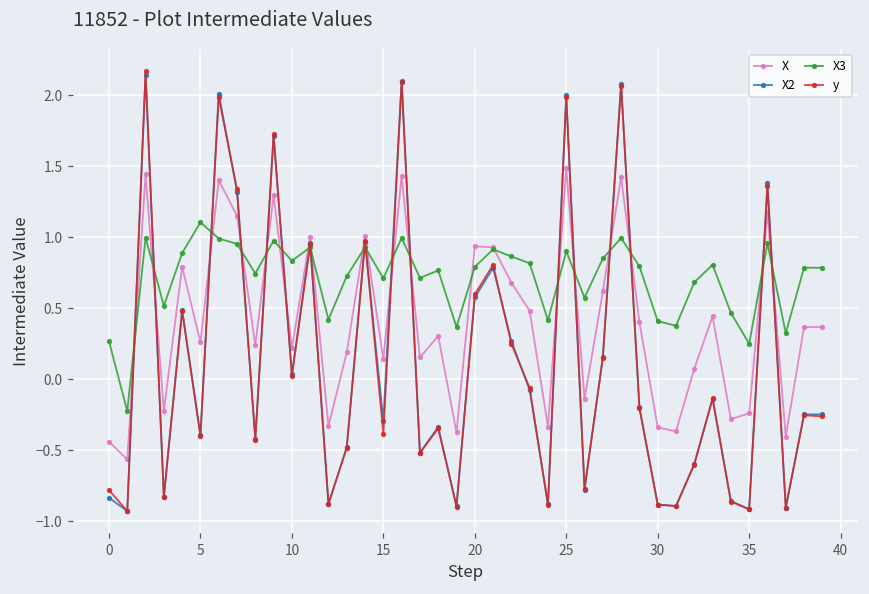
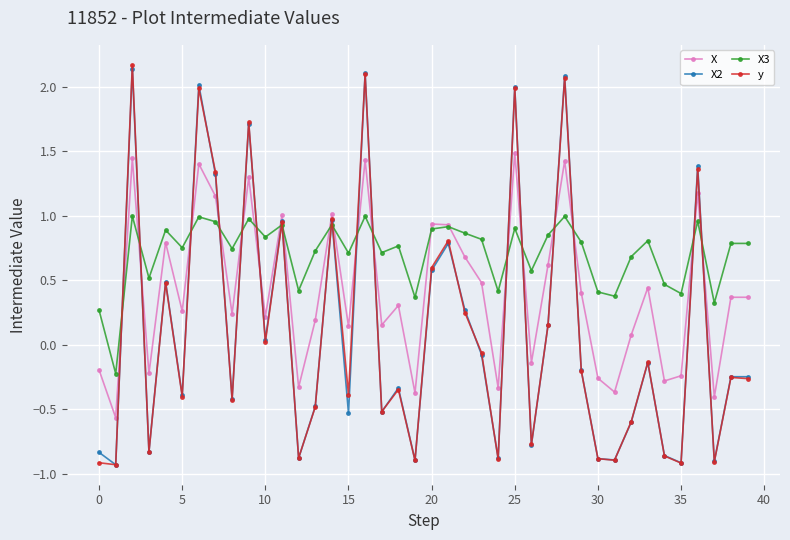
X, 0: -0.44 -> -0.19
y, 0: -0.78 -> -0.91
X3, 5: 1.11 -> 0.75
X2, 15: -0.29 -> -0.53
X3, 20: 0.79 -> 0.90
X, 30: -0.34 -> -0.26
X3, 35: 0.25 -> 0.40
